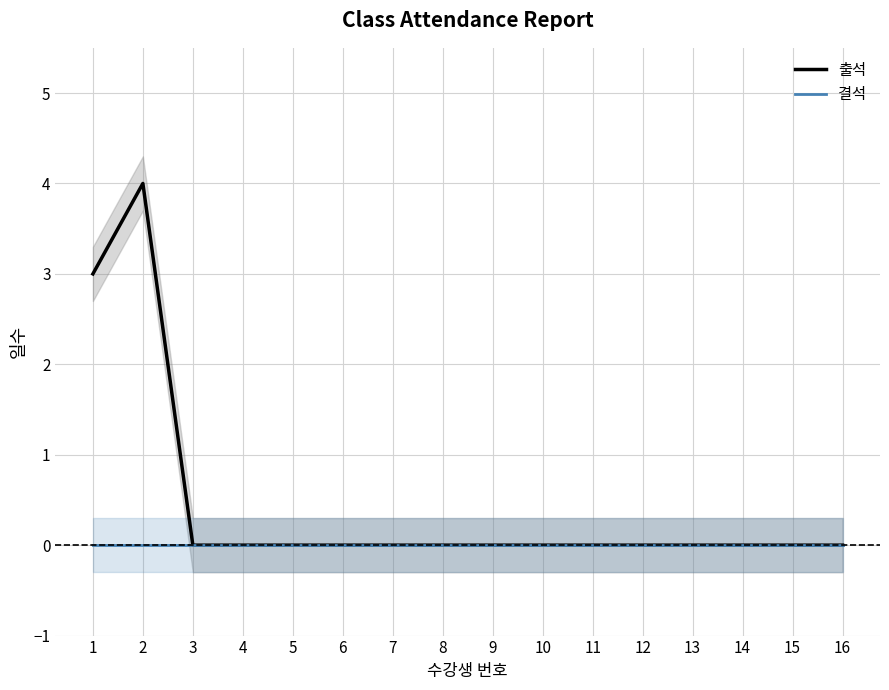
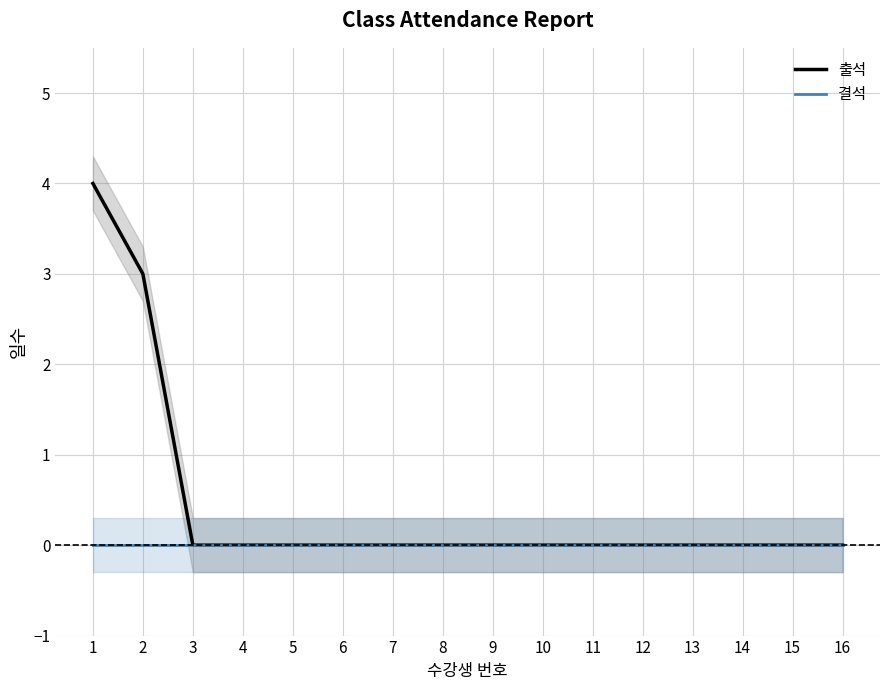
출석, 1: 3 -> 4
출석, 2: 4 -> 3
